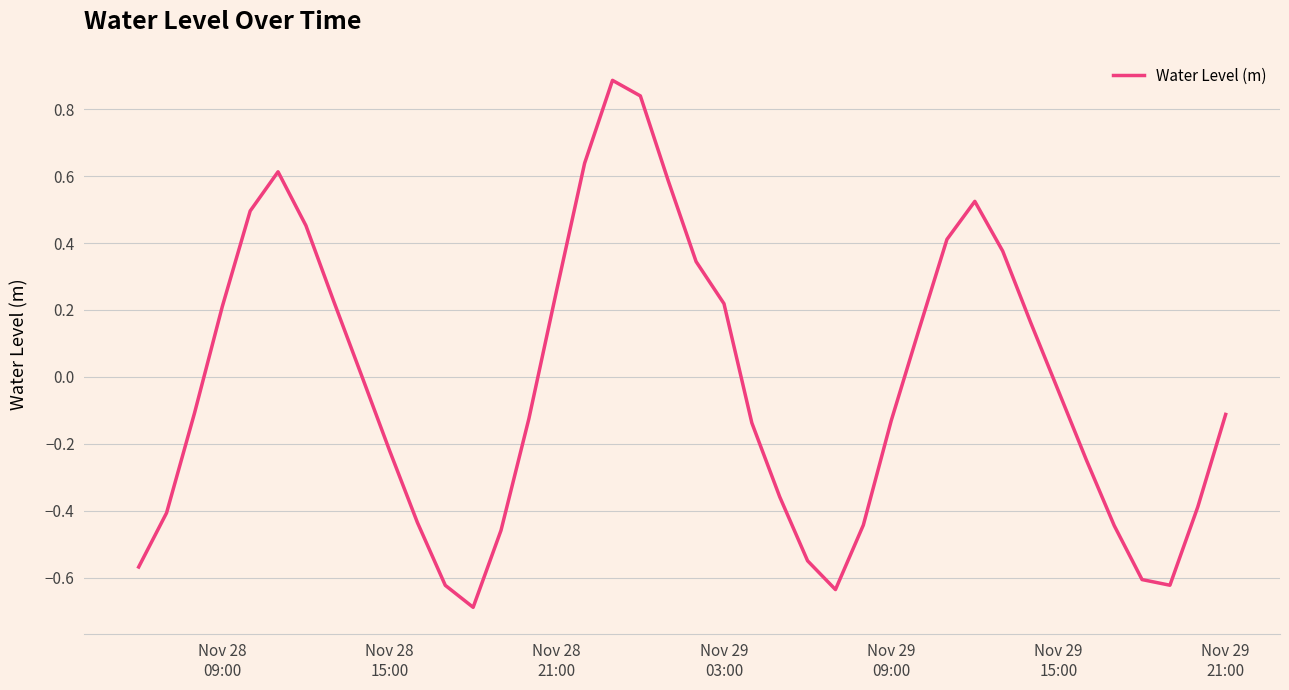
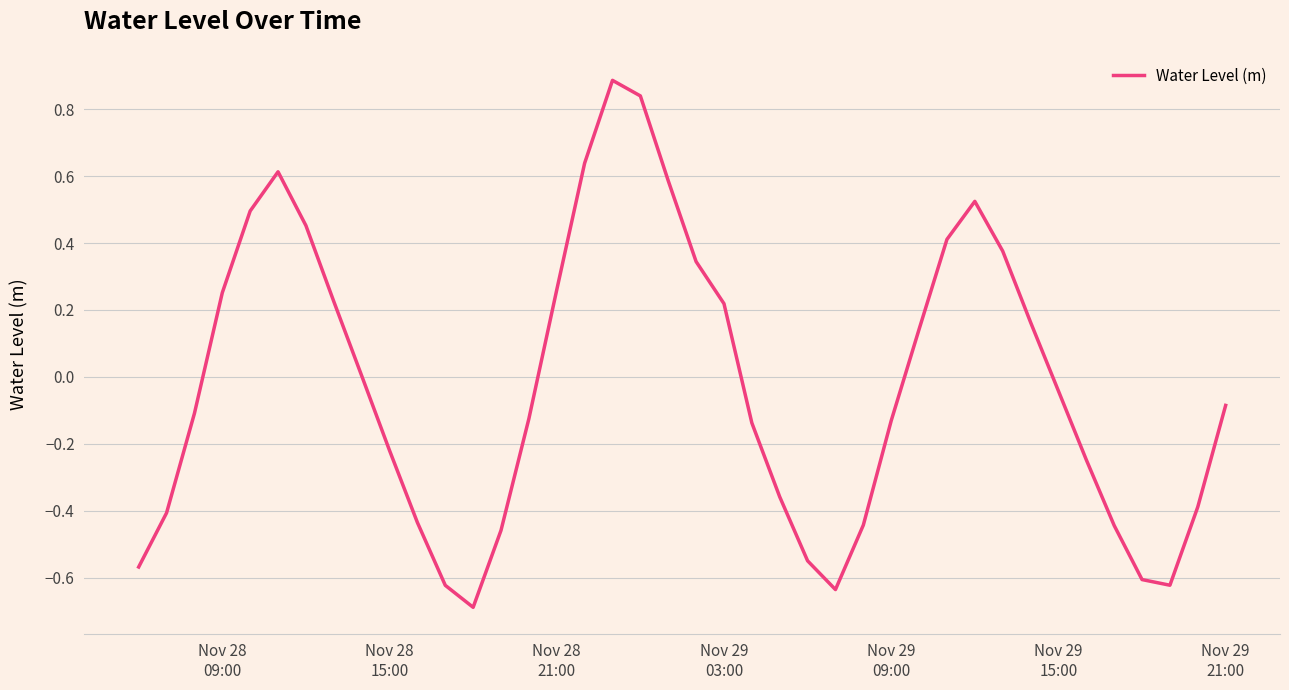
Nov 28 09:00: 0.21 -> 0.25
Nov 29 21:00: -0.11 -> -0.09
